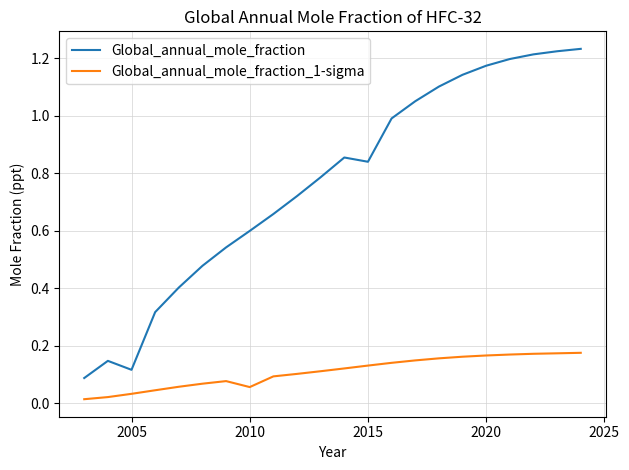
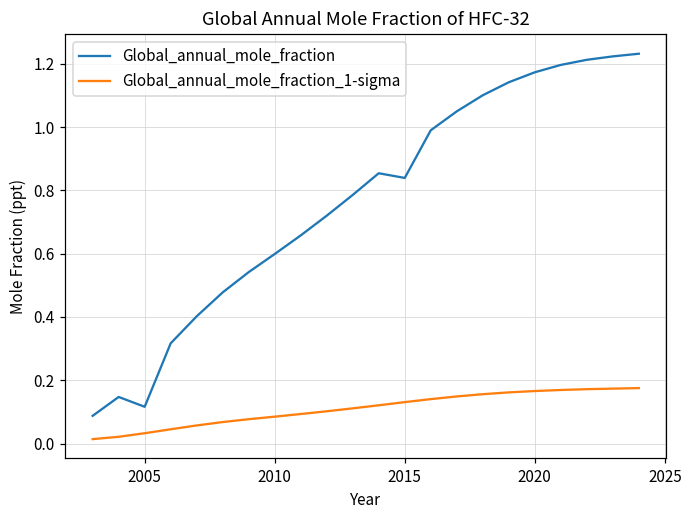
Global_annual_mole_fraction_1-sigma, 2010: 0.06 -> 0.08
